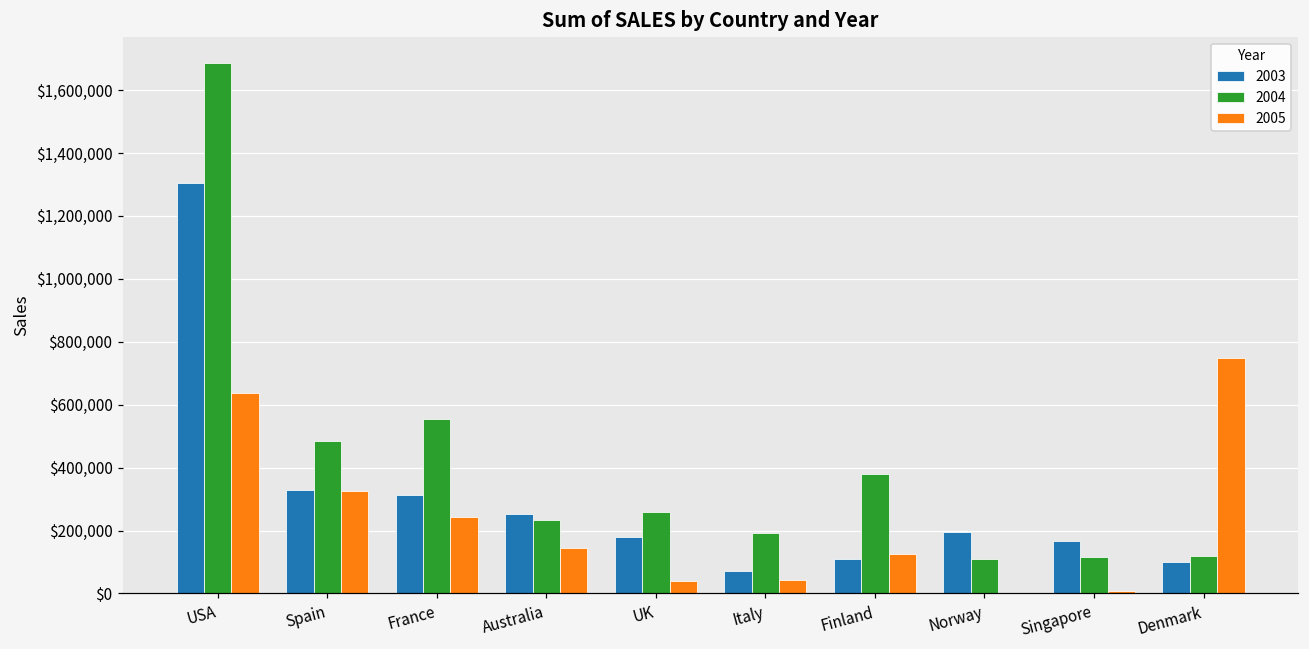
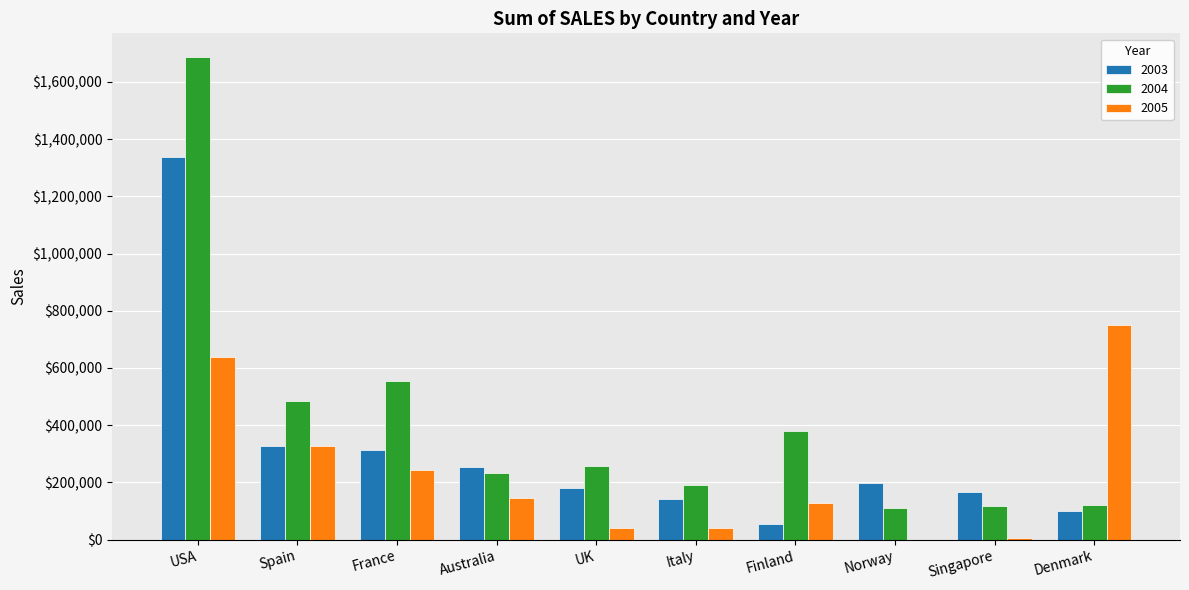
2003, USA: $1,310,000 -> $1,340,000
2003, Italy: $70,000 -> $140,000
2003, Finland: $110,000 -> $50,000
